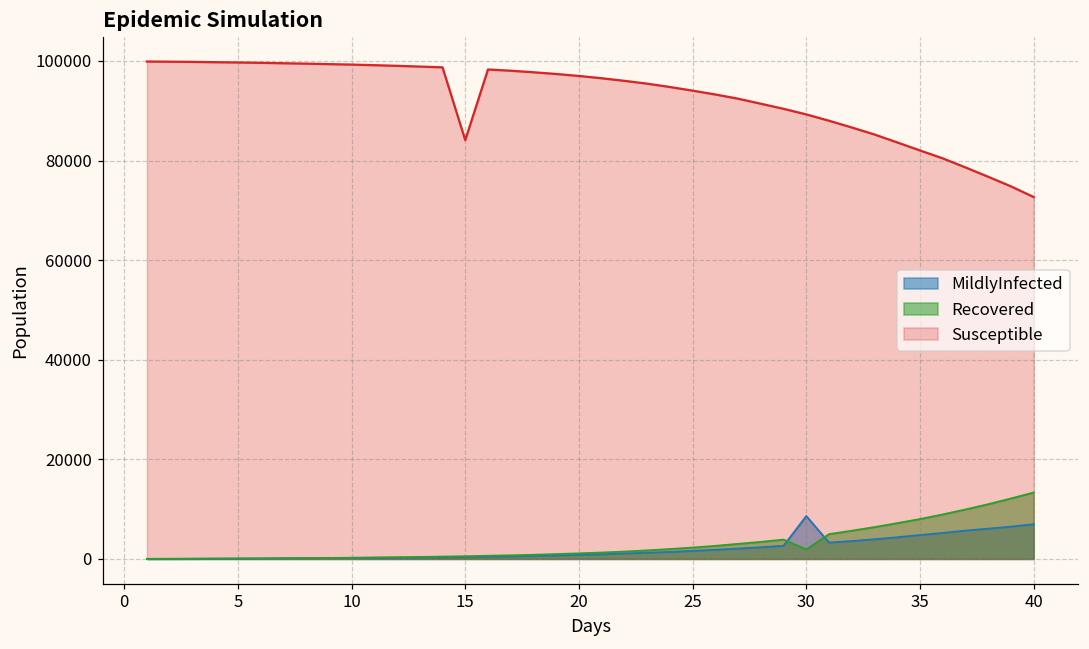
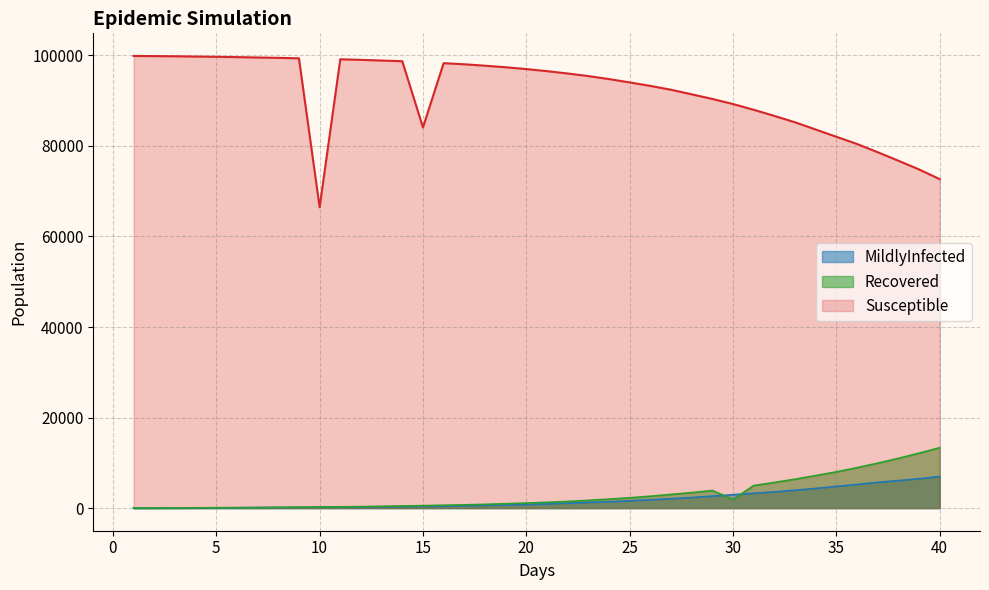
Susceptible, 10: 99000 -> 66000
MildlyInfected, 30: 9000 -> 3000
